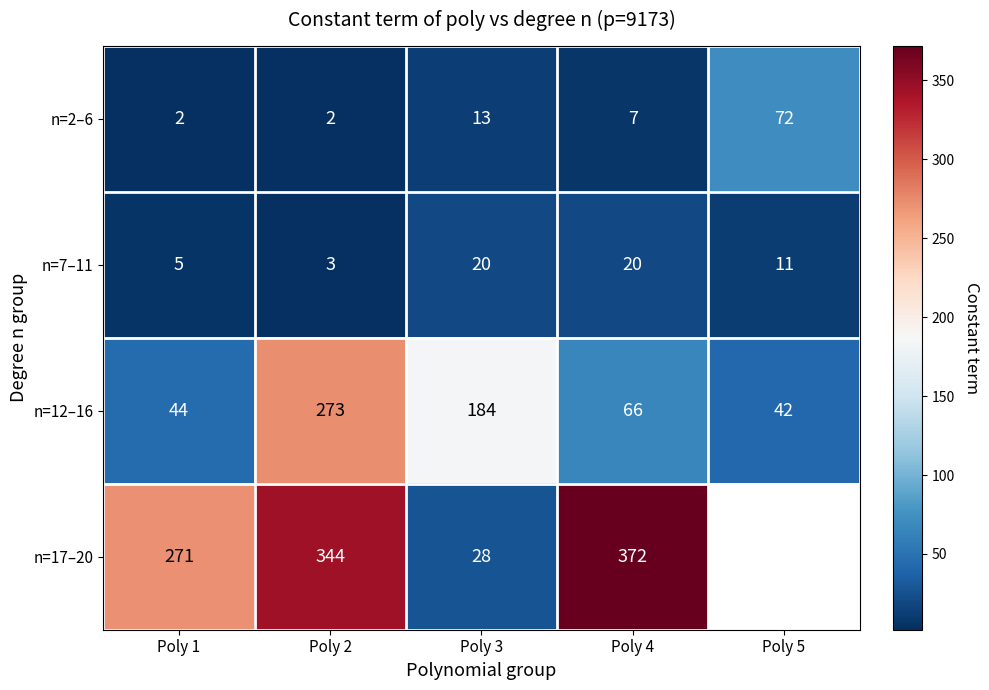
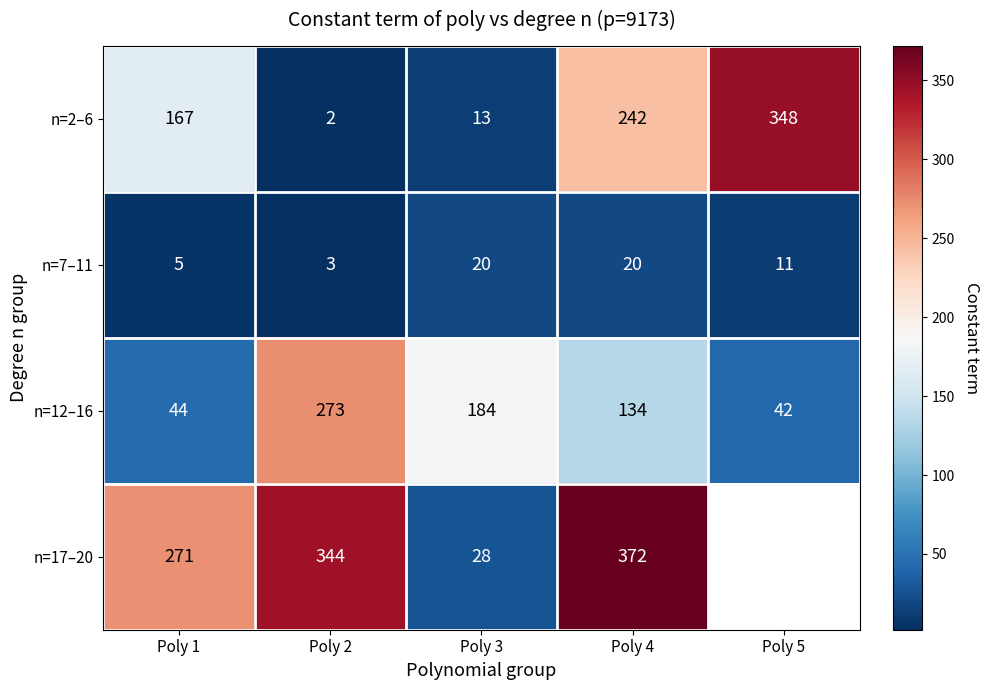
n=2–6, Poly 1: 2 -> 167
n=2–6, Poly 4: 7 -> 242
n=2–6, Poly 5: 72 -> 348
n=12–16, Poly 4: 66 -> 134
